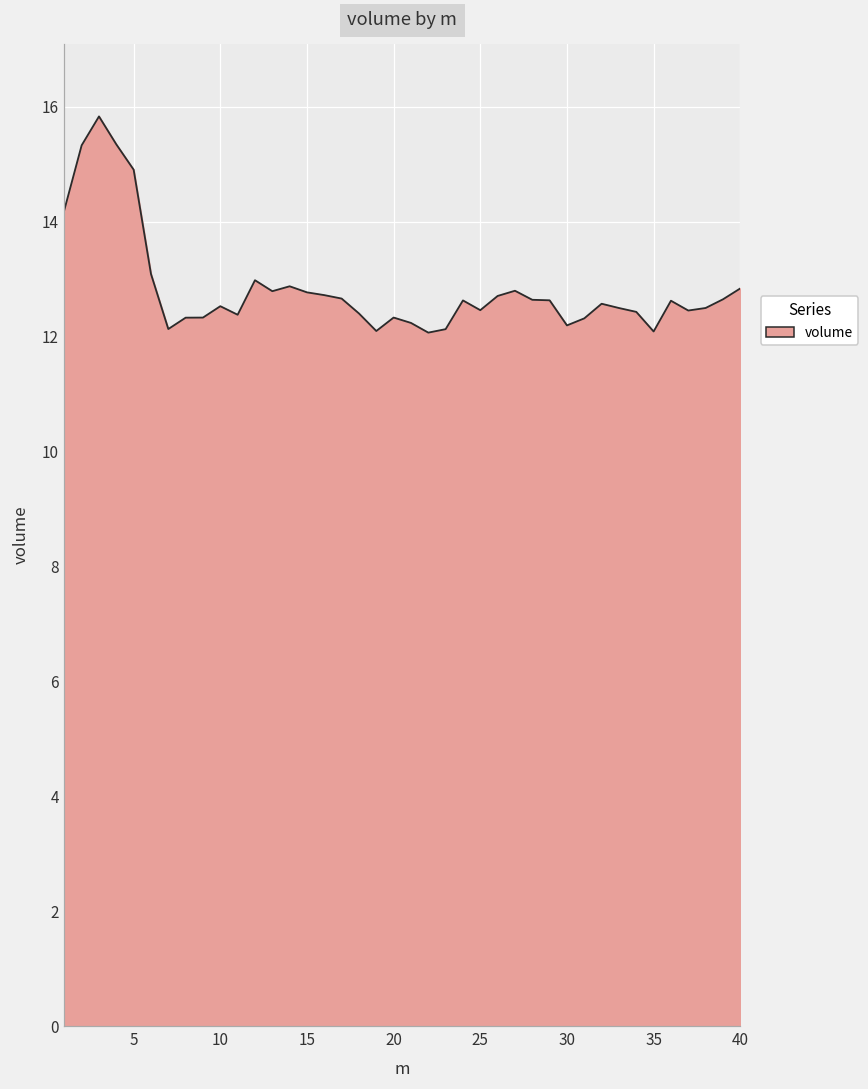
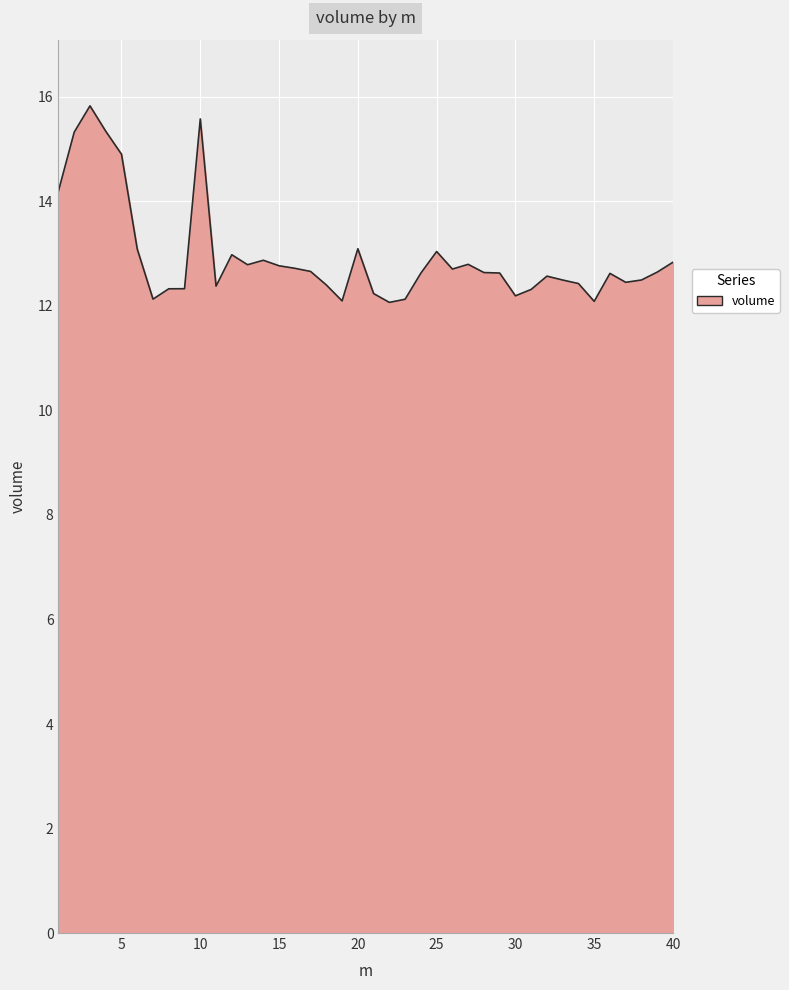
10: 12.5 -> 15.6
20: 12.3 -> 13.1
25: 12.5 -> 13.0
